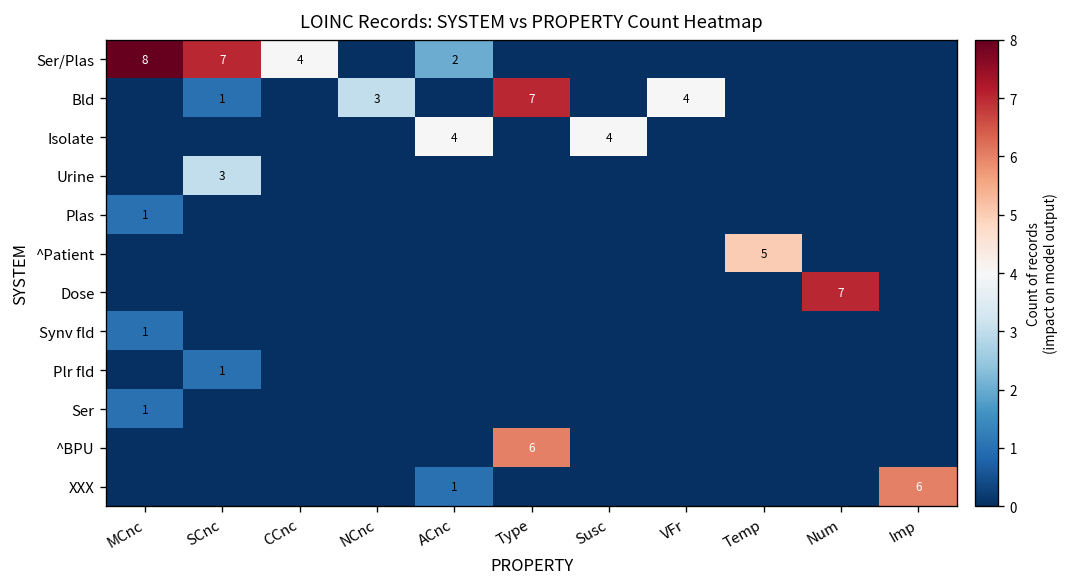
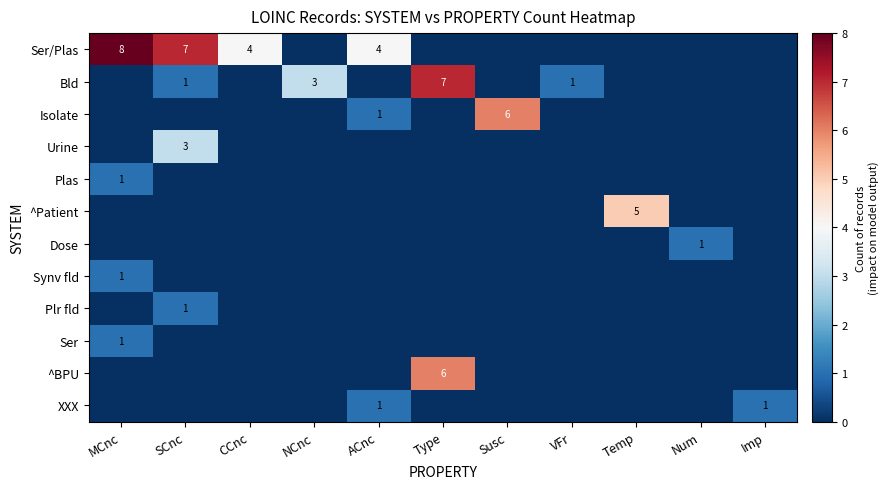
Ser/Plas, ACnc: 2 -> 4
Bld, VFr: 4 -> 1
Isolate, ACnc: 4 -> 1
Isolate, Susc: 4 -> 6
Dose, Num: 7 -> 1
XXX, Imp: 6 -> 1
